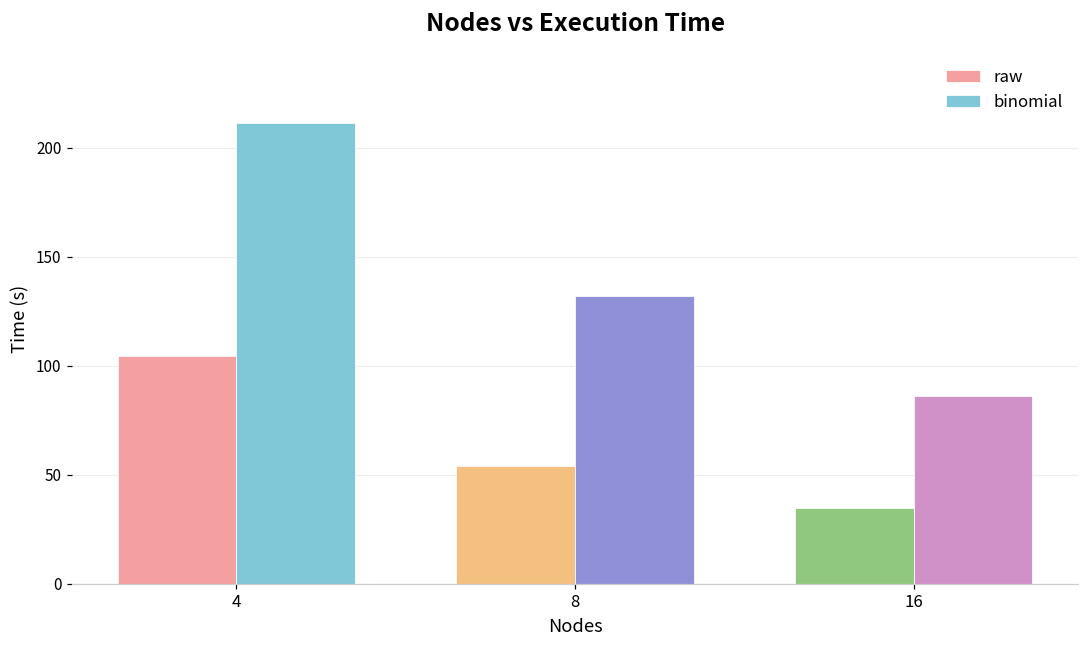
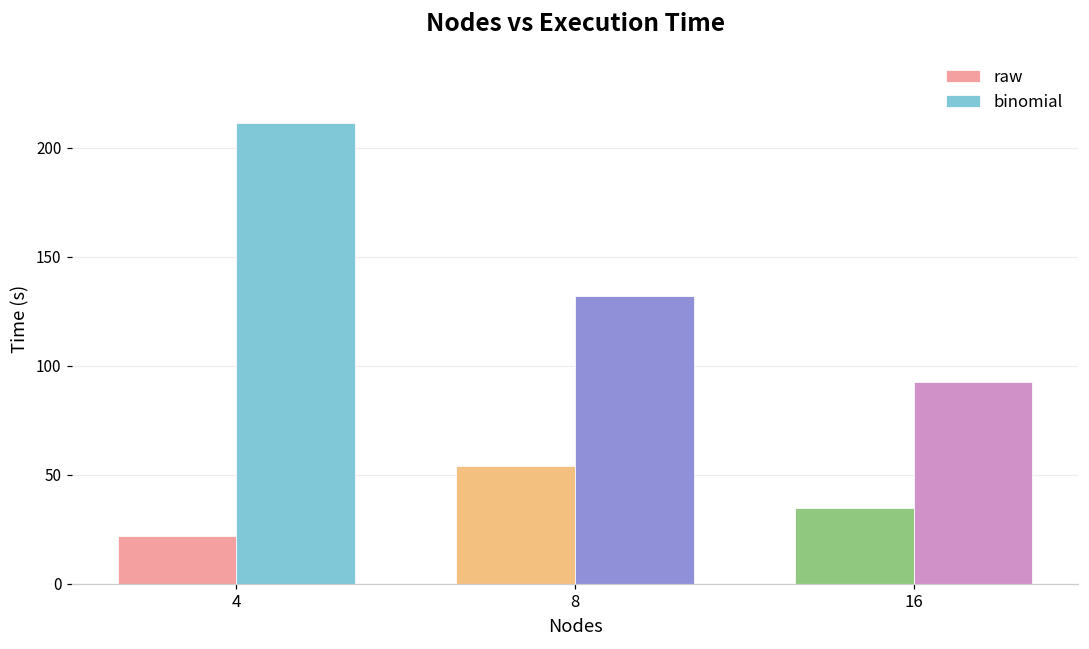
raw, 4: 105 -> 22
binomial, 16: 86 -> 92
